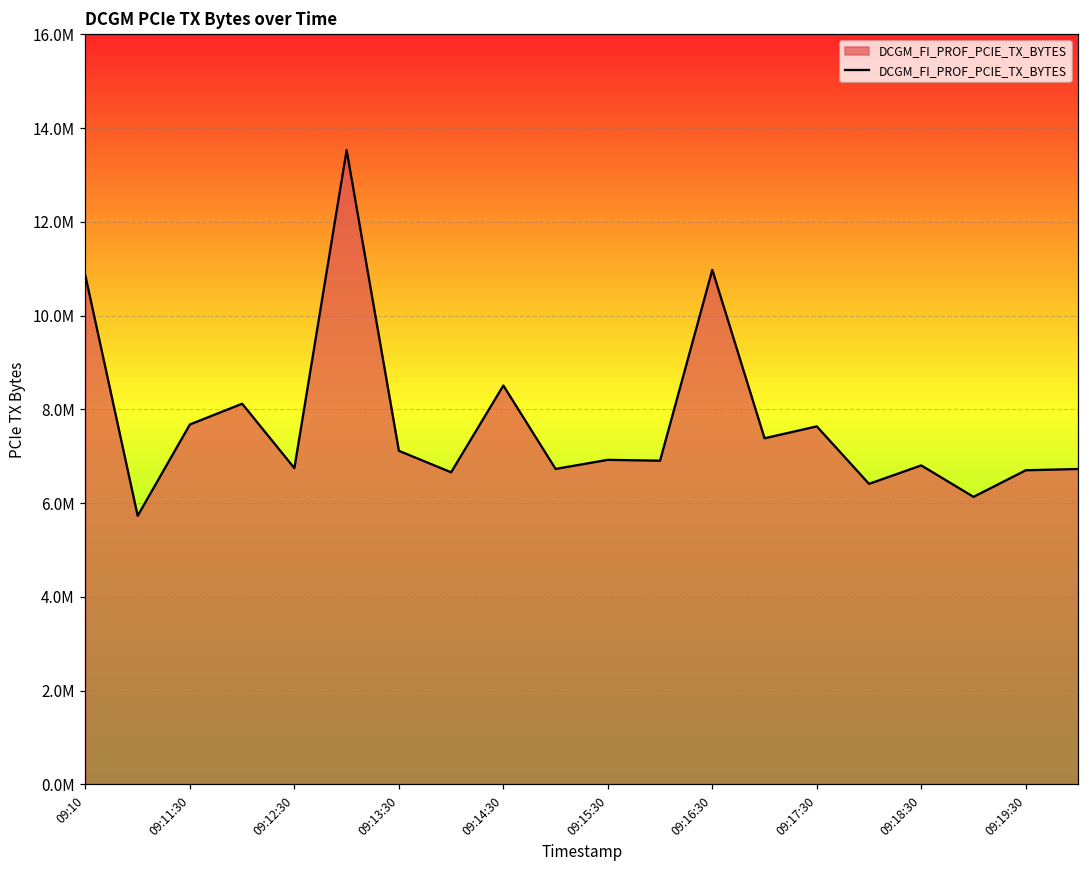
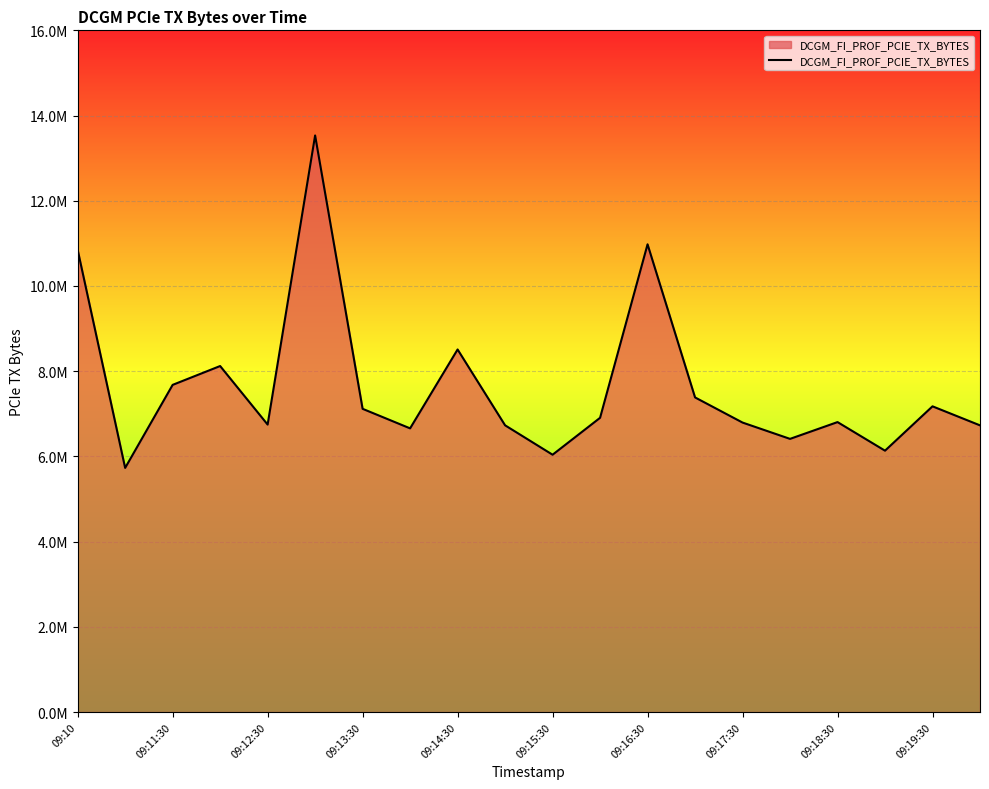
09:15:30: 6900000 -> 6000000
09:17:30: 7600000 -> 6800000
09:19:30: 6700000 -> 7200000
